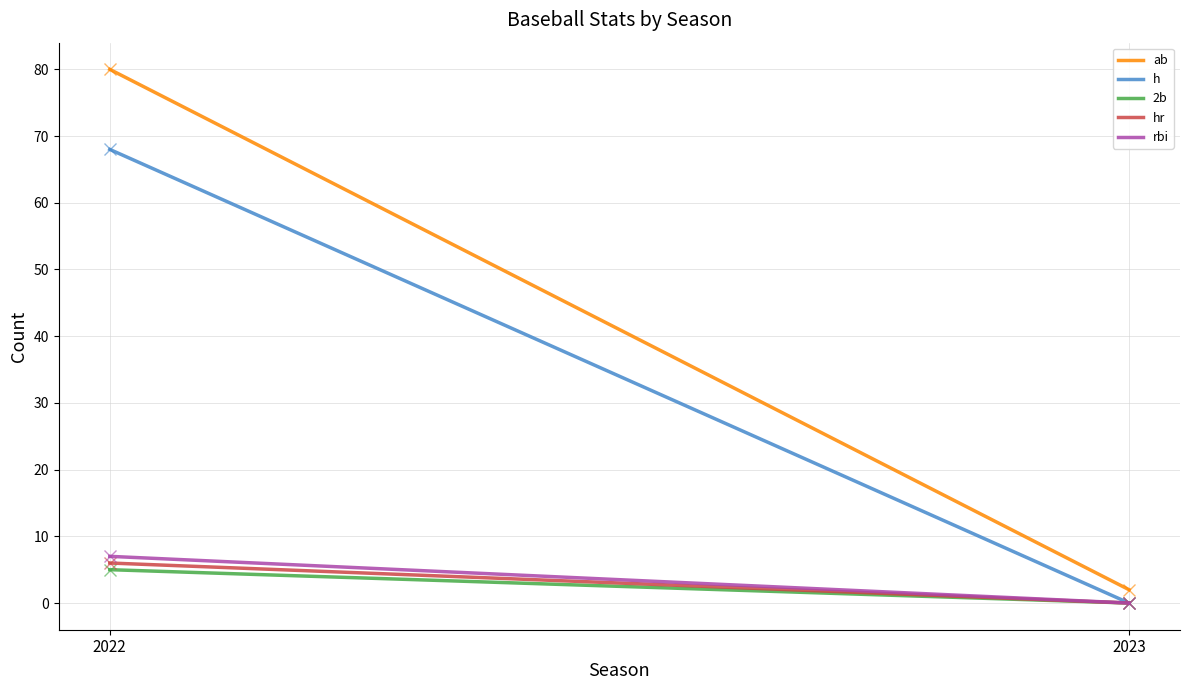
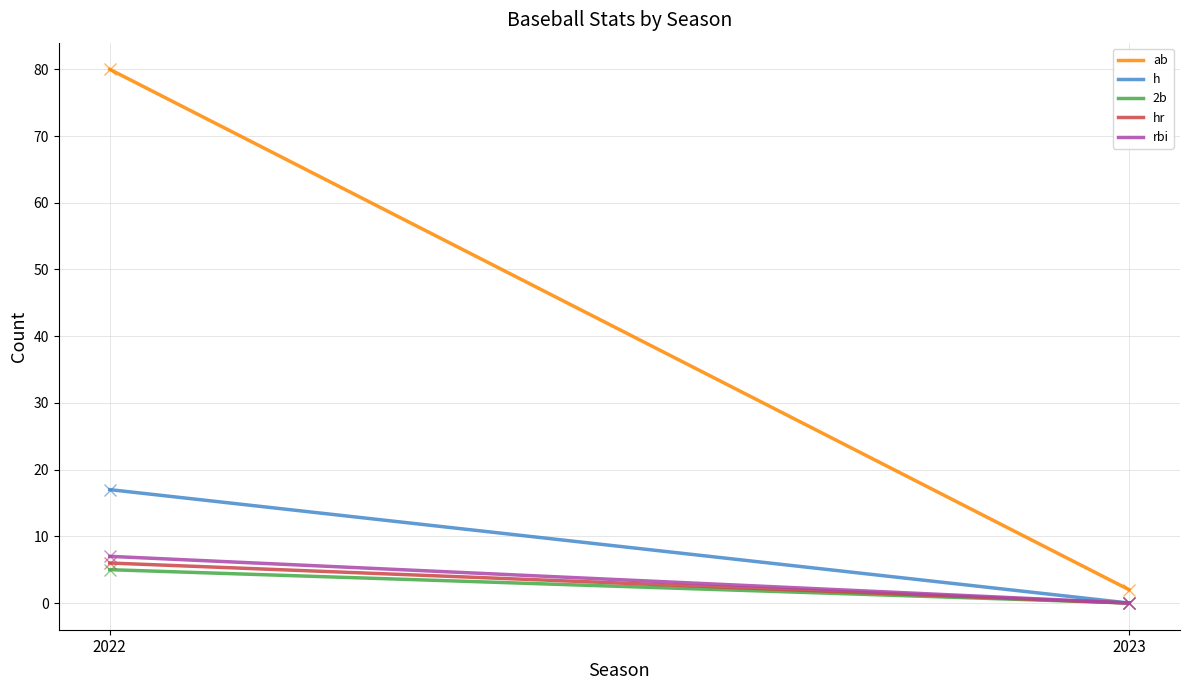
h, 2022: 68 -> 17
